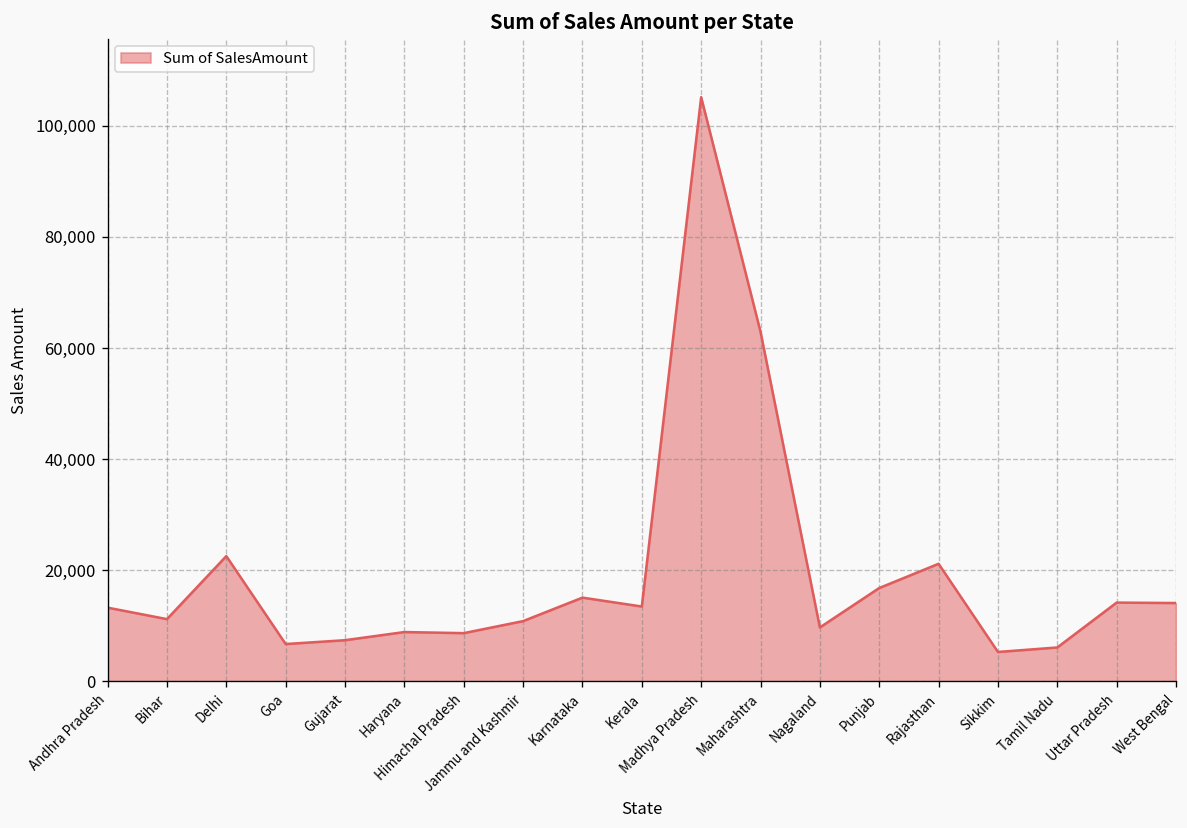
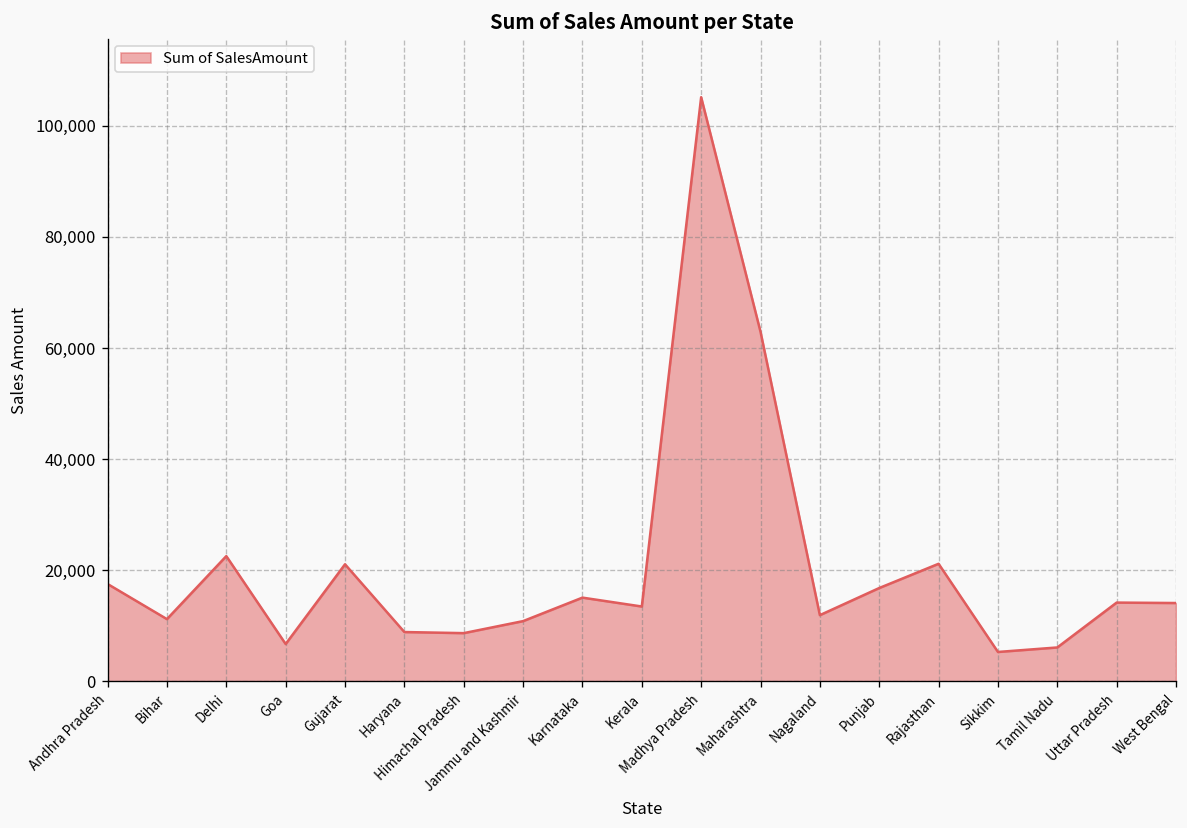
Andhra Pradesh: 13,000 -> 18,000
Gujarat: 7,000 -> 21,000
Nagaland: 10,000 -> 12,000
